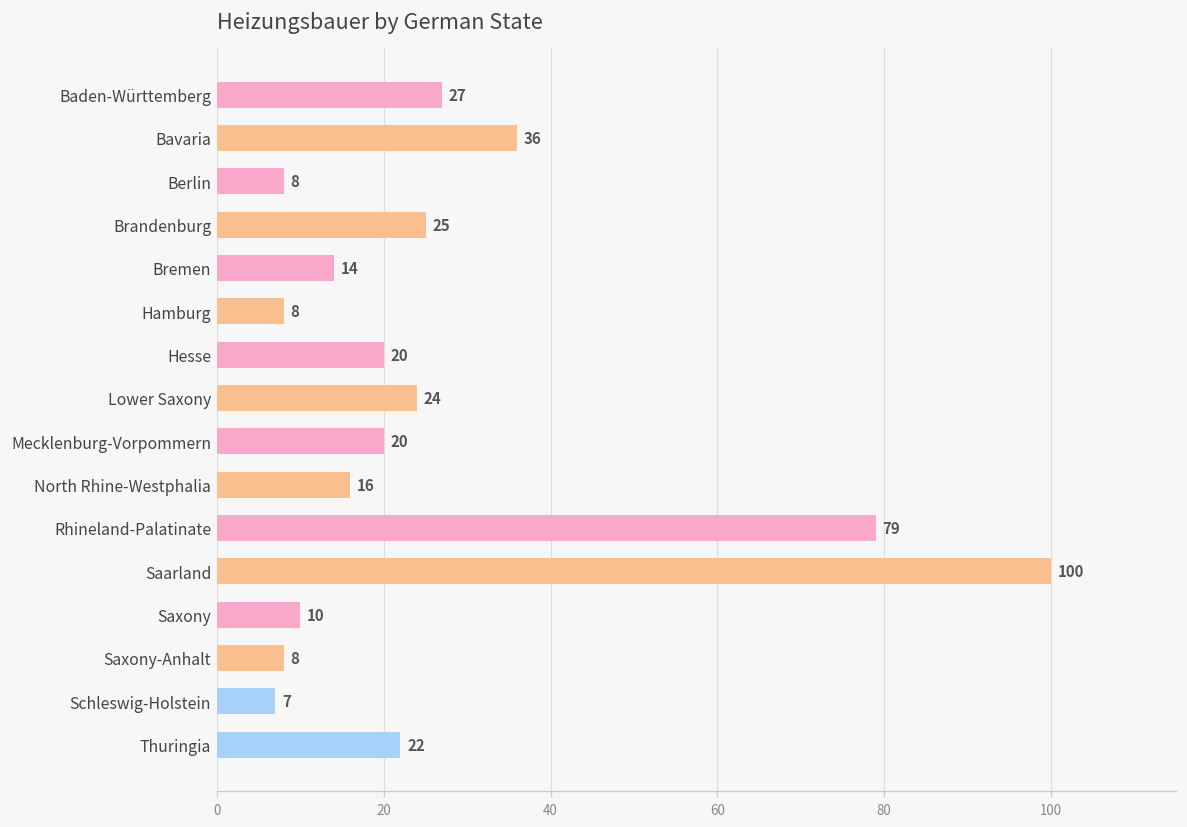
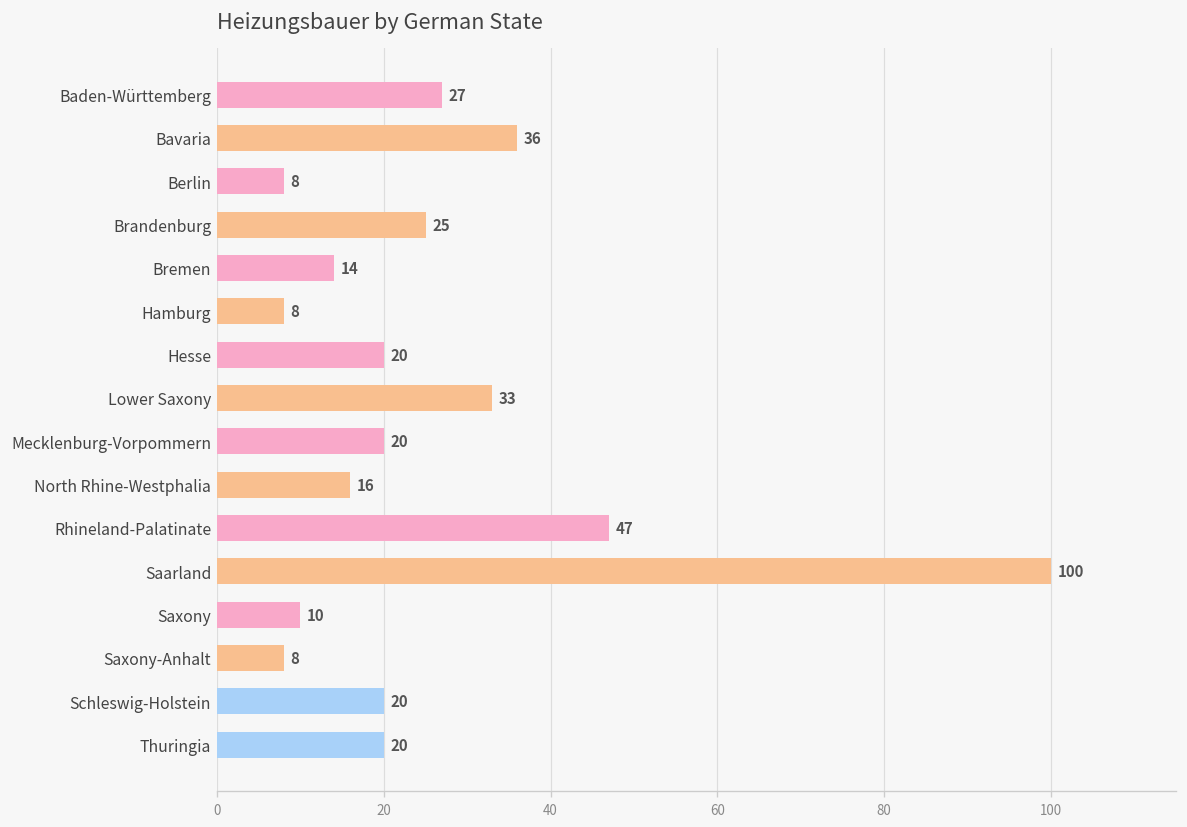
Lower Saxony: 24 -> 33
Rhineland-Palatinate: 79 -> 47
Schleswig-Holstein: 7 -> 20
Thuringia: 22 -> 20
